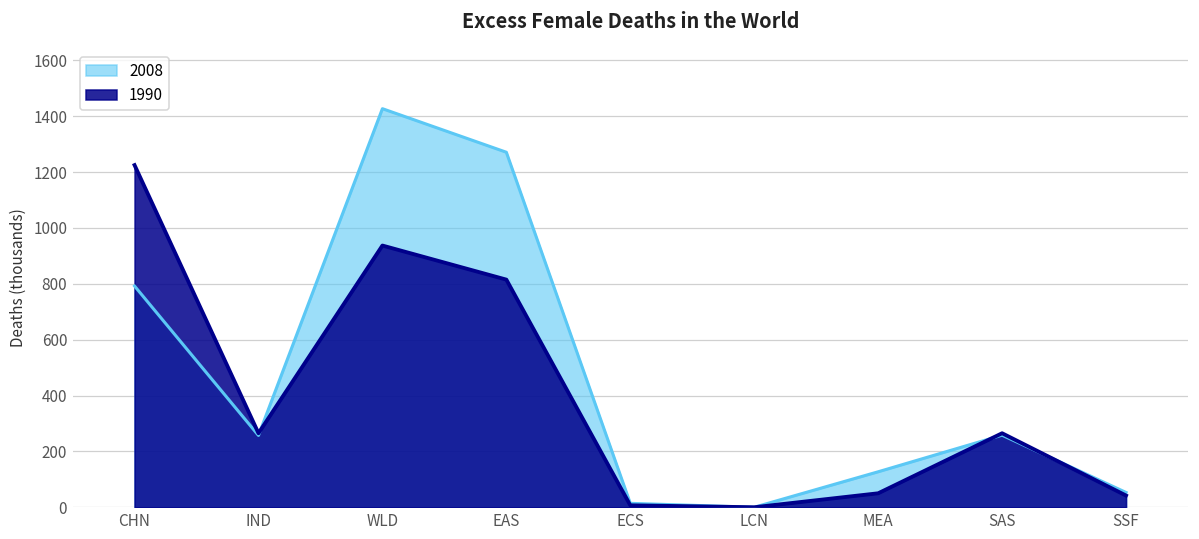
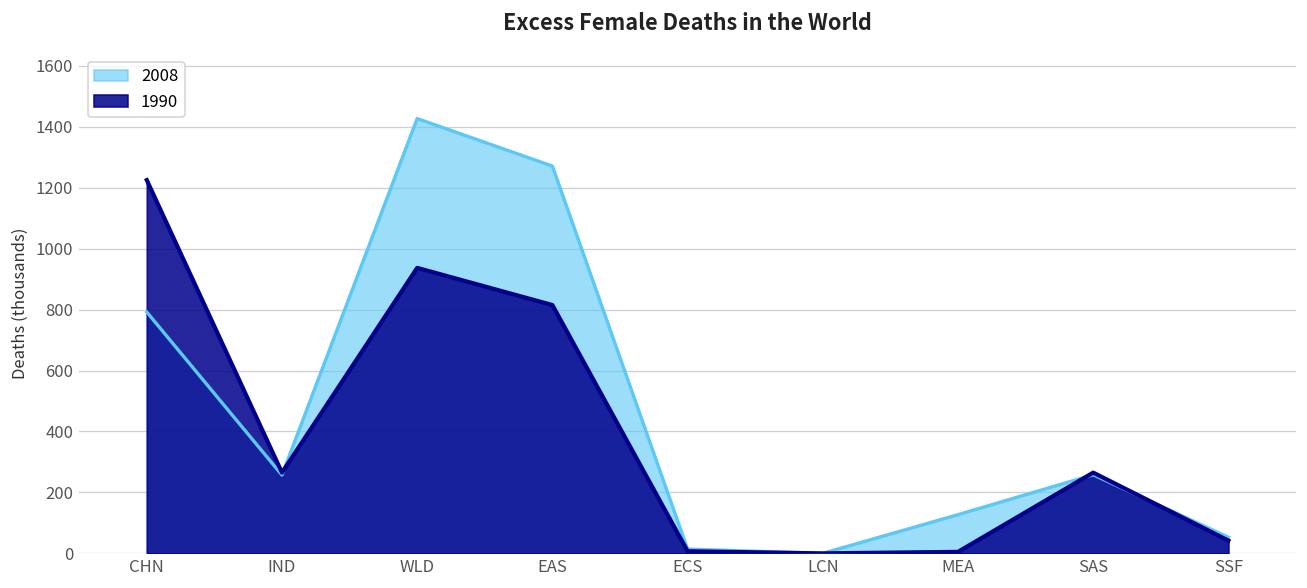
1990, MEA: 50 -> 10
